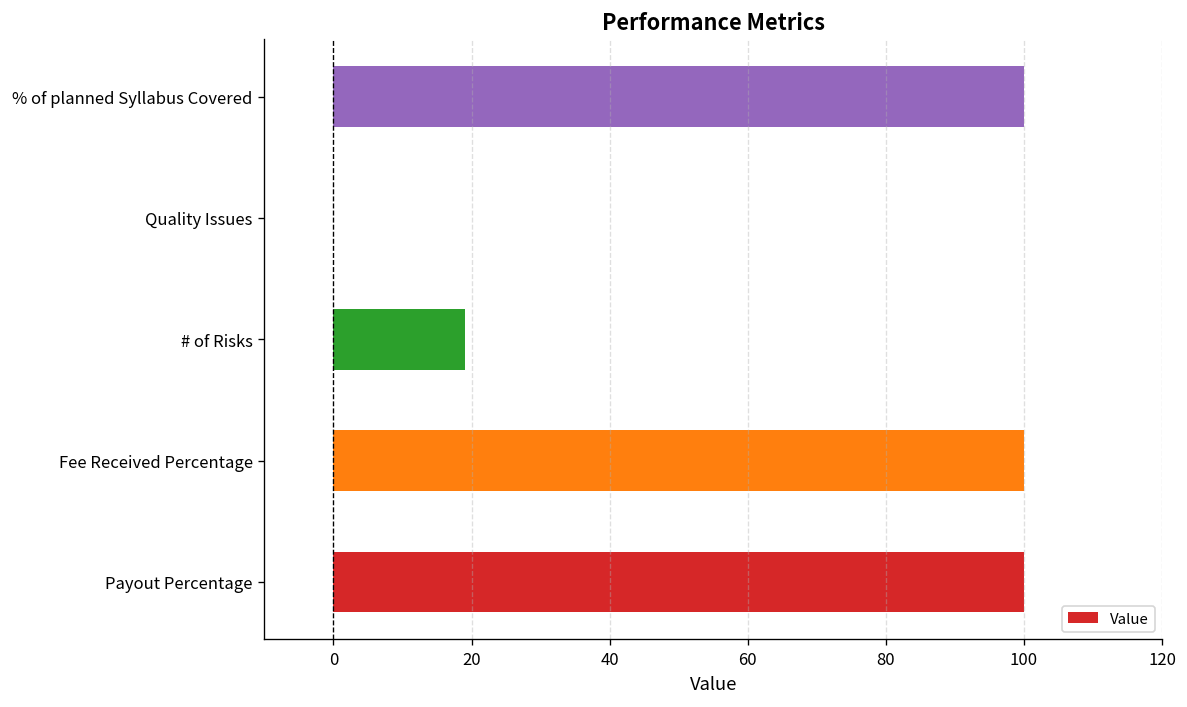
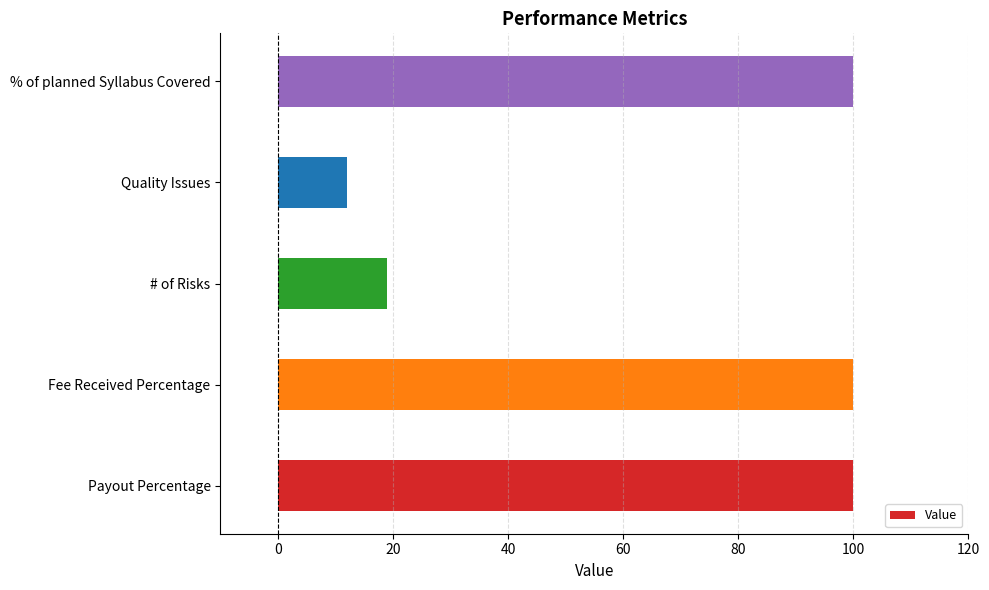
Quality Issues: 0 -> 12
